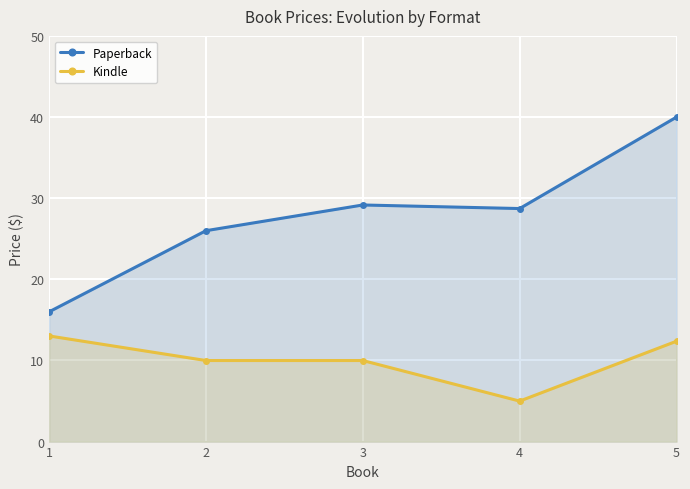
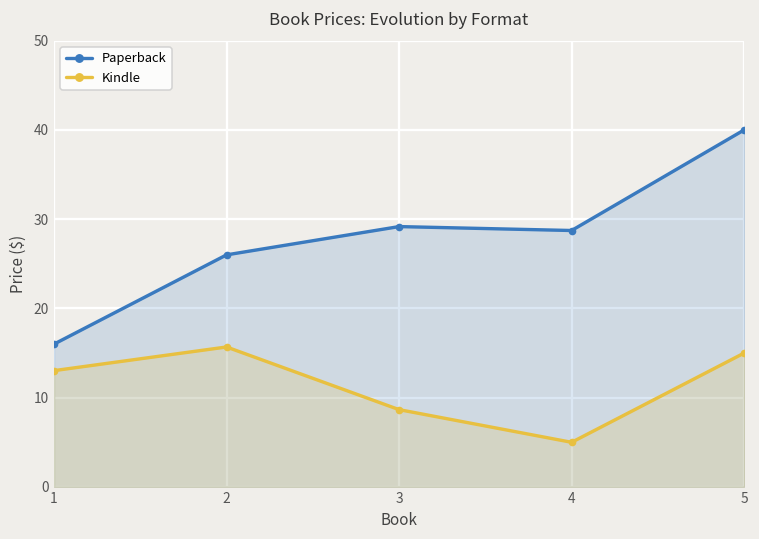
Kindle, 2: 10 -> 16
Kindle, 3: 10 -> 9
Kindle, 5: 12 -> 15
